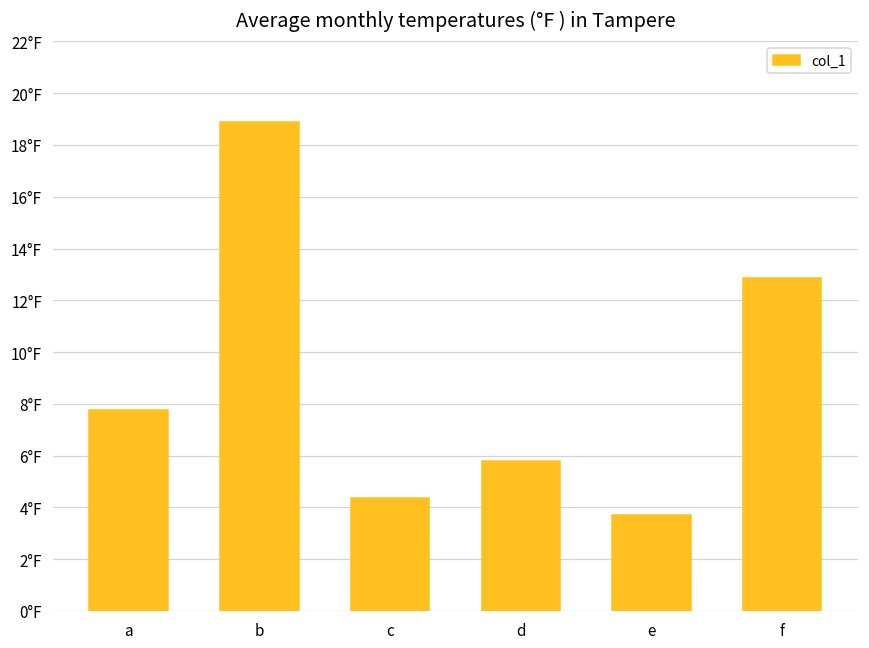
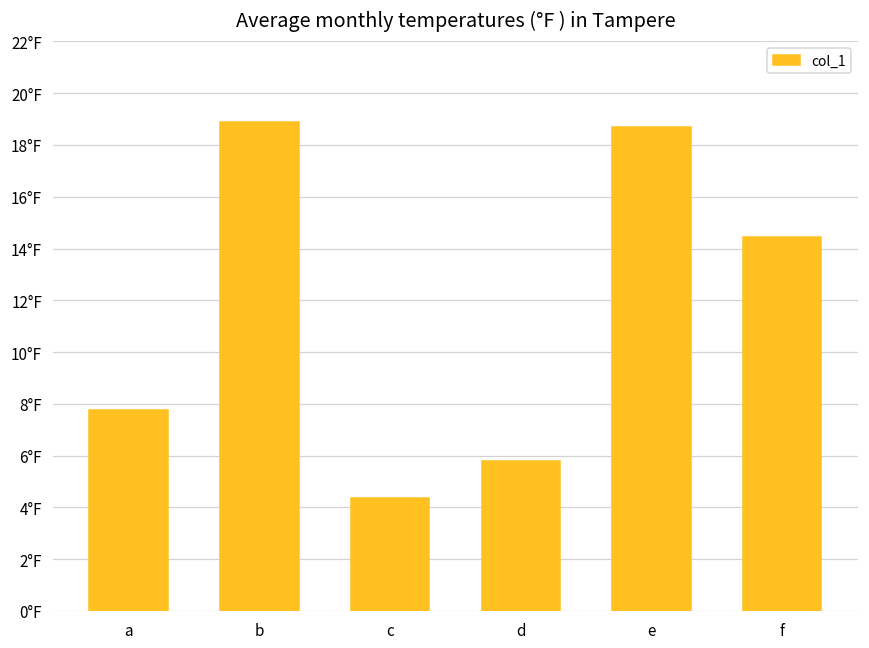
e: 3.7°F -> 18.7°F
f: 12.9°F -> 14.4°F
